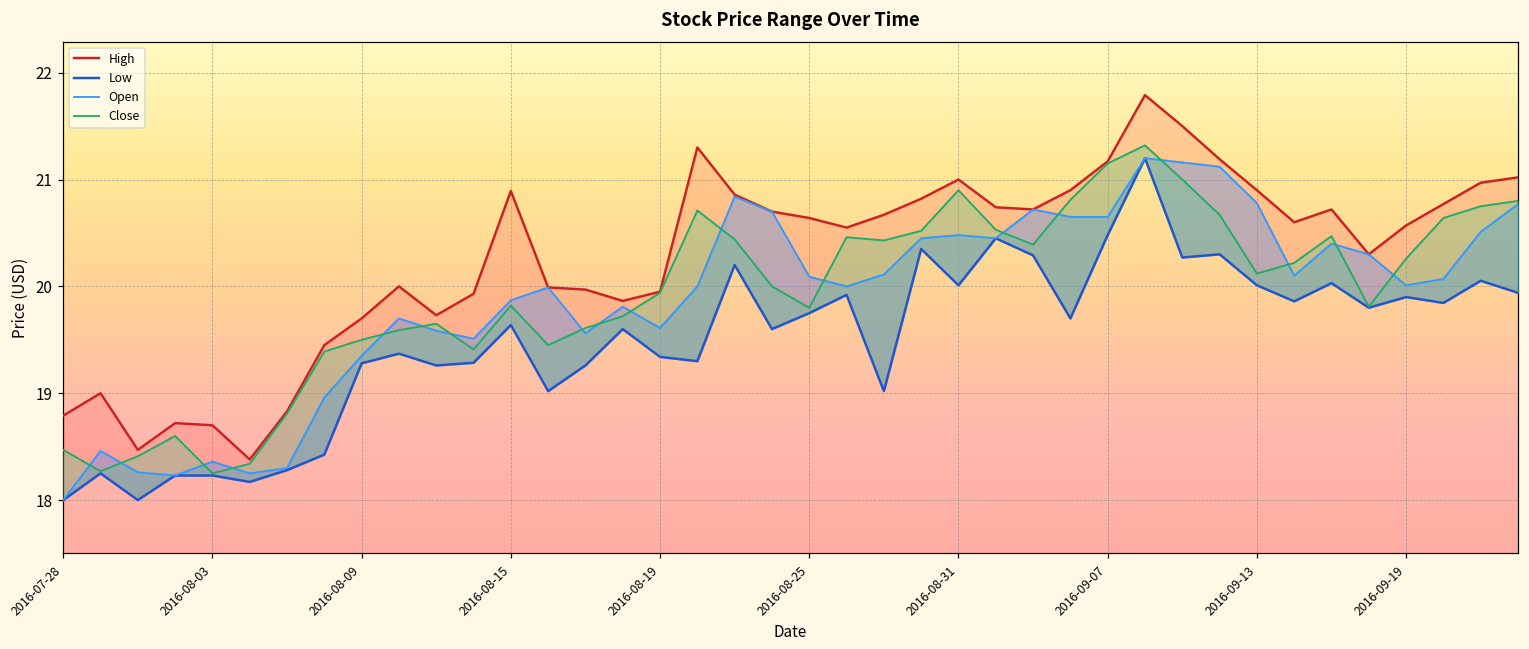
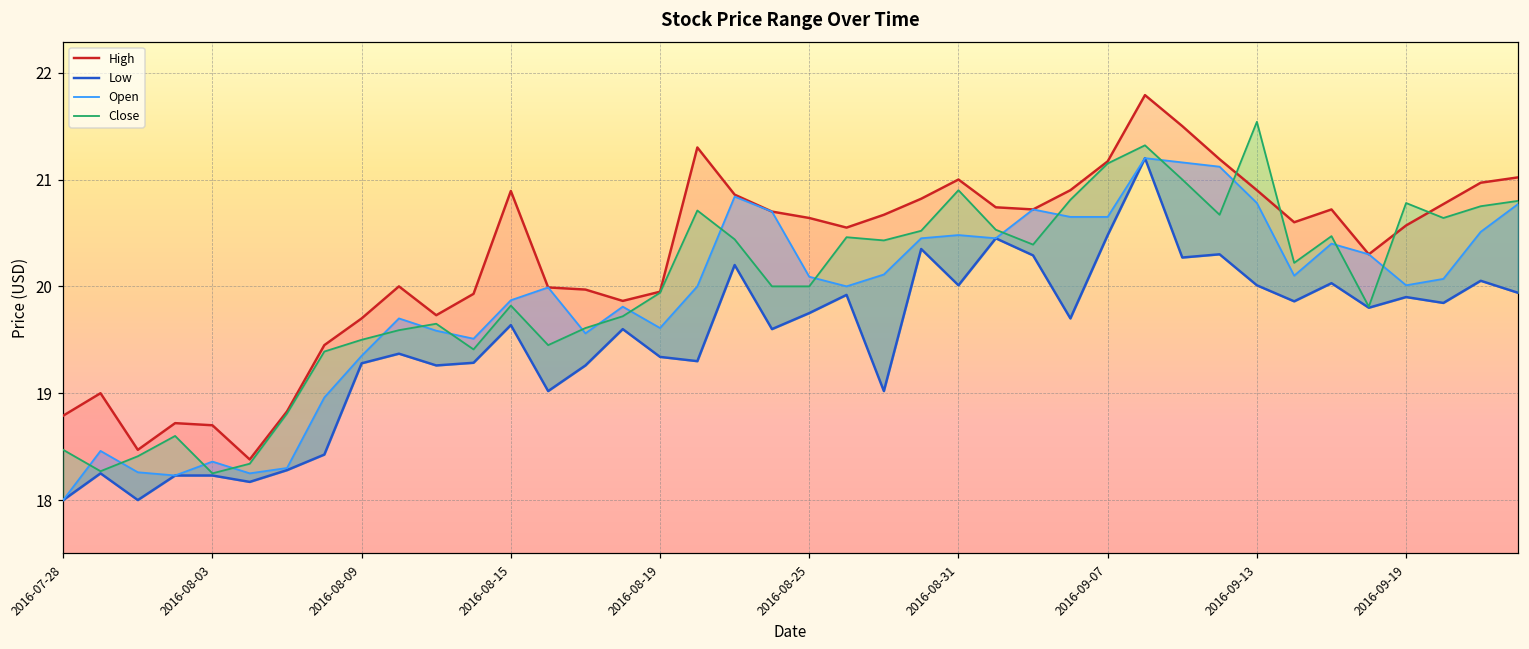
Close, 2016-08-25: 19.8 -> 20.0
Close, 2016-09-13: 20.1 -> 21.5
Close, 2016-09-19: 20.3 -> 20.8
